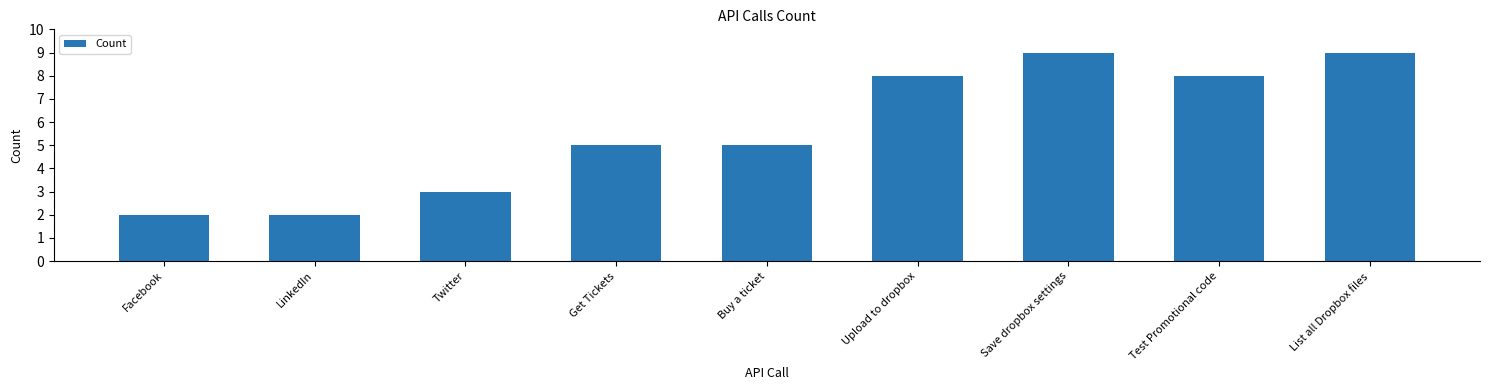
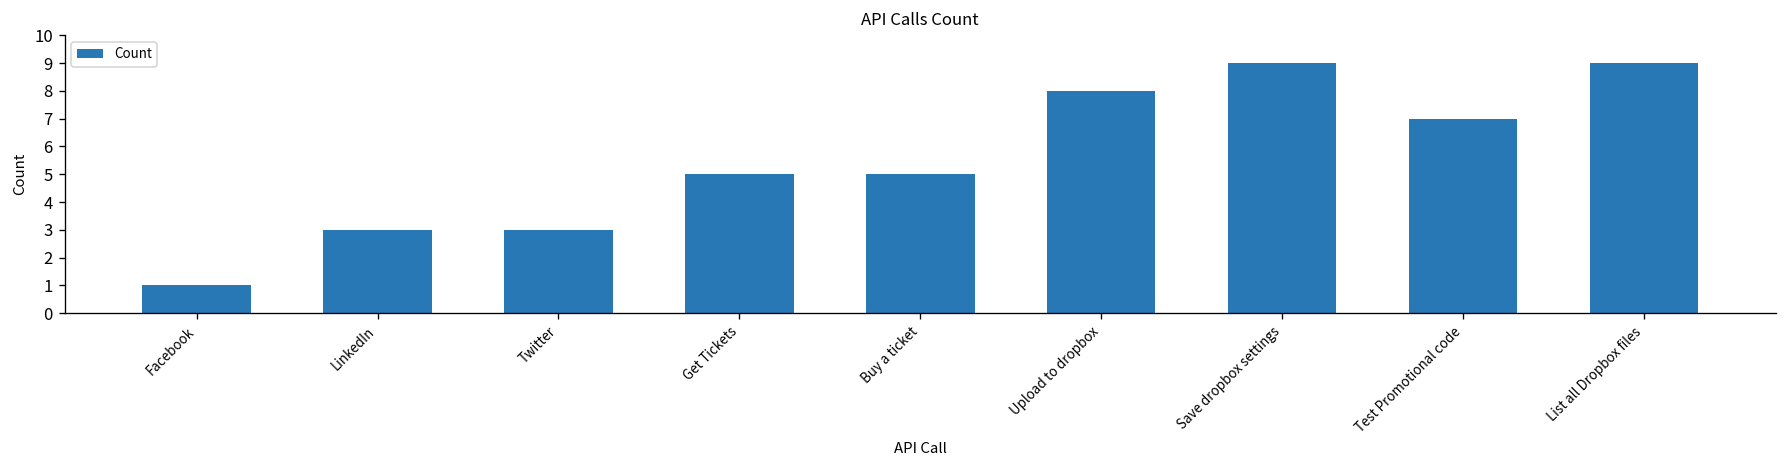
Facebook: 2 -> 1
LinkedIn: 2 -> 3
Test Promotional code: 8 -> 7
